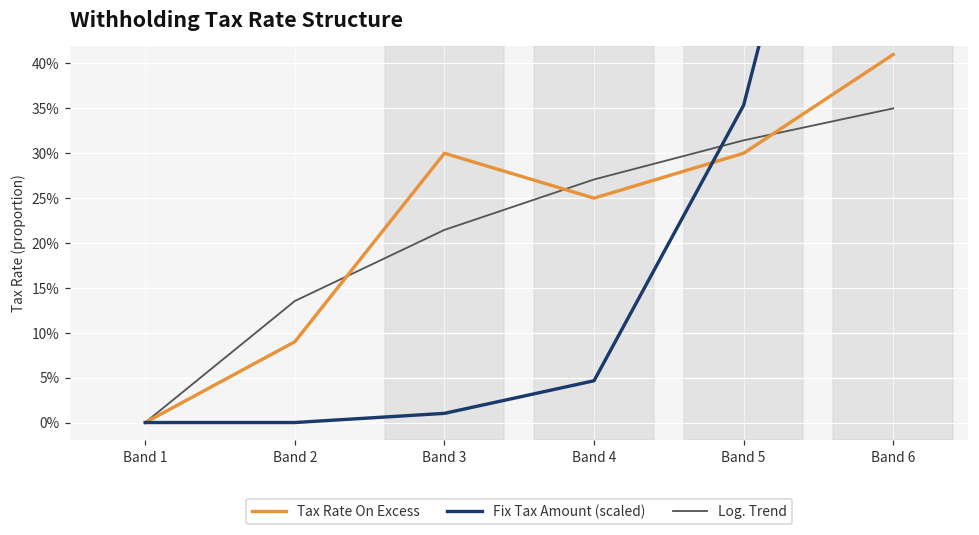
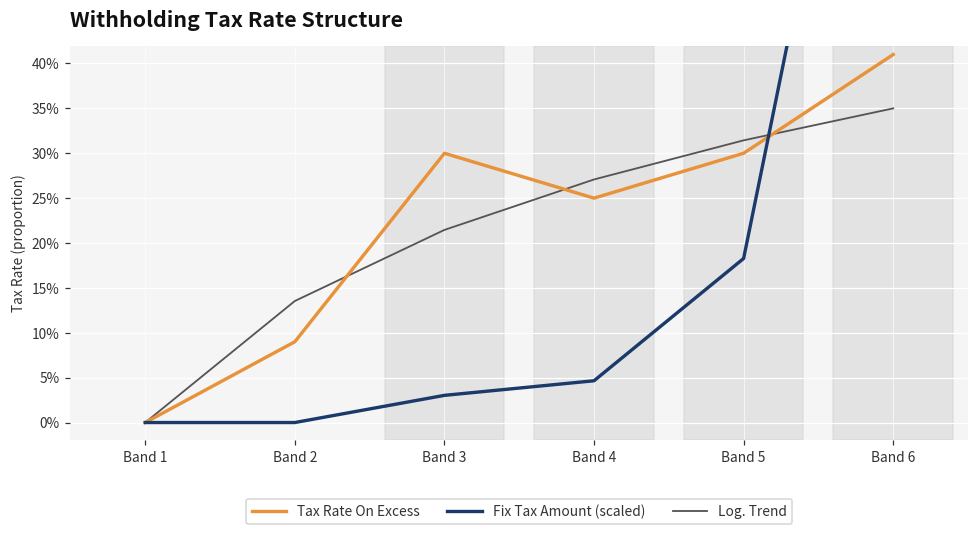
Fix Tax Amount (scaled), Band 3: 1% -> 3%
Fix Tax Amount (scaled), Band 5: 35% -> 18%
